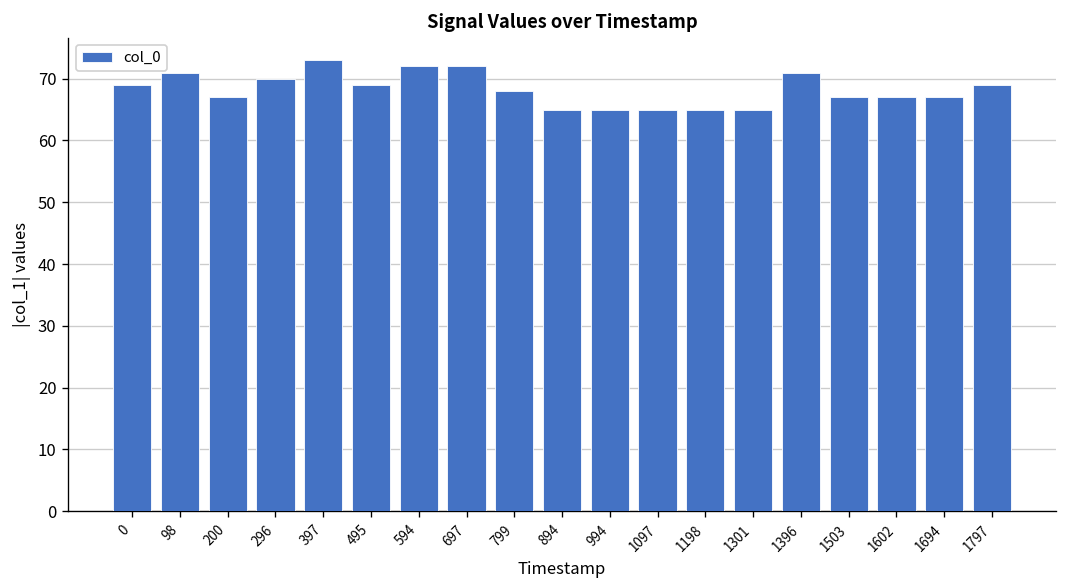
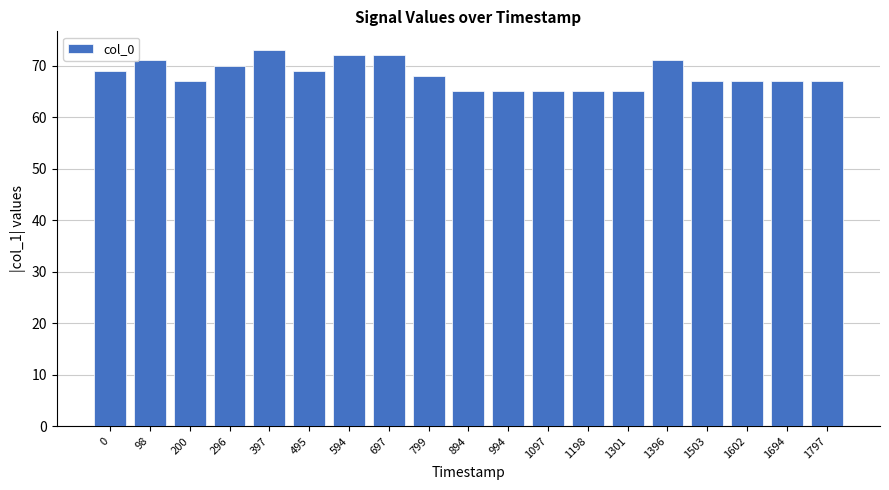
1797: 69 -> 67
